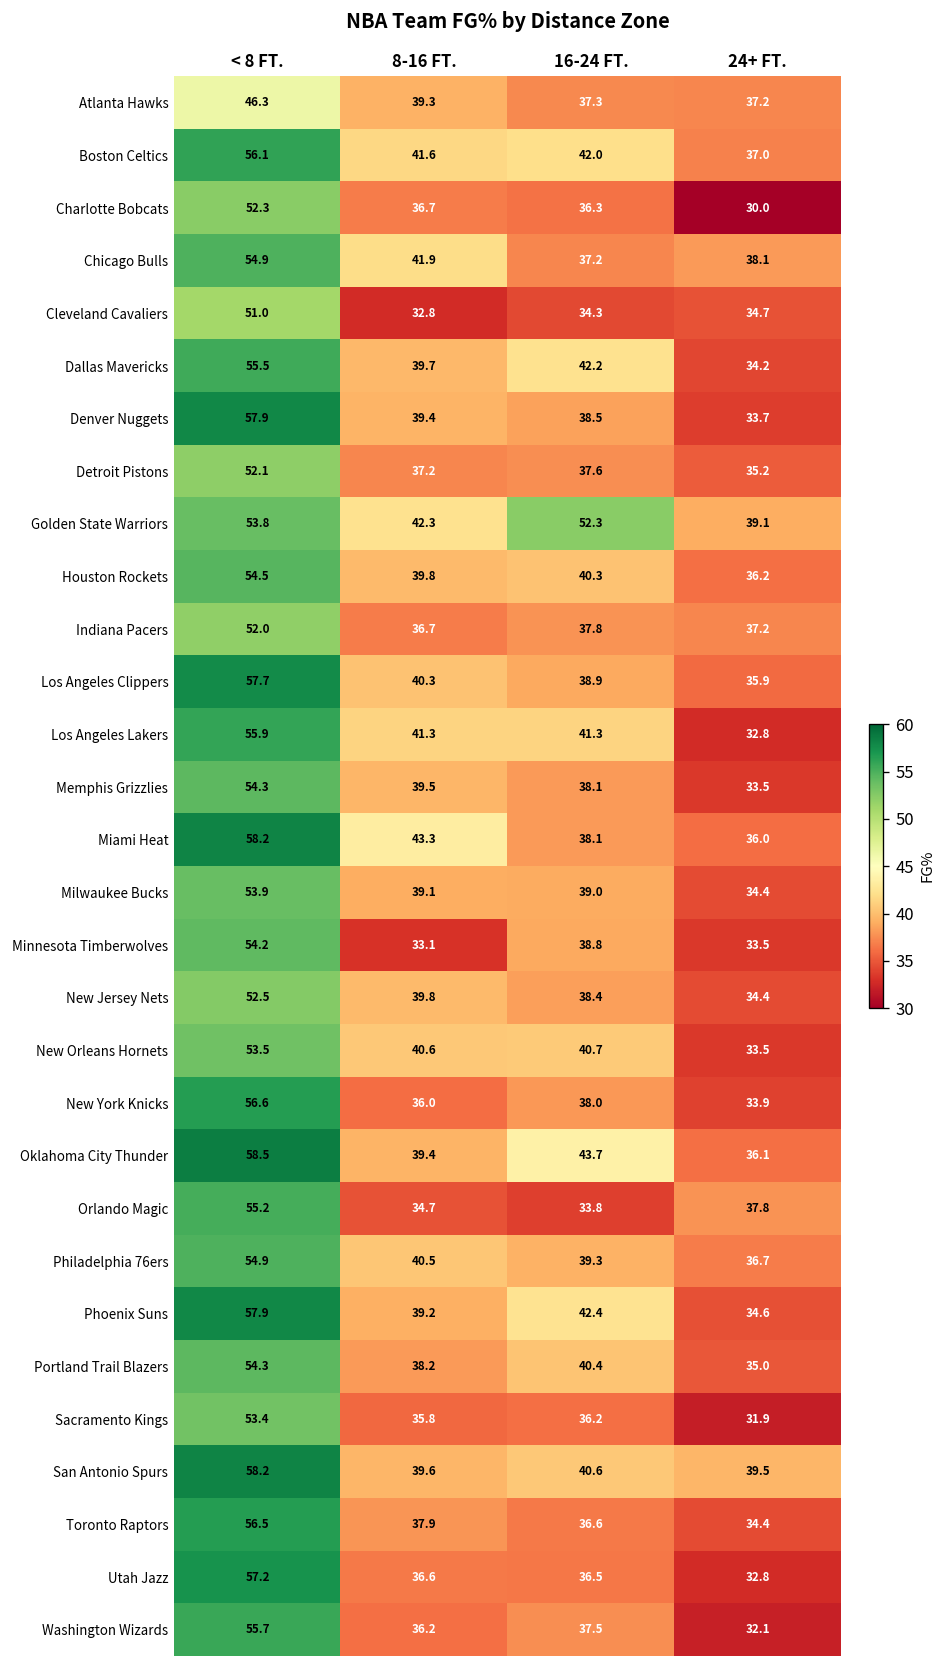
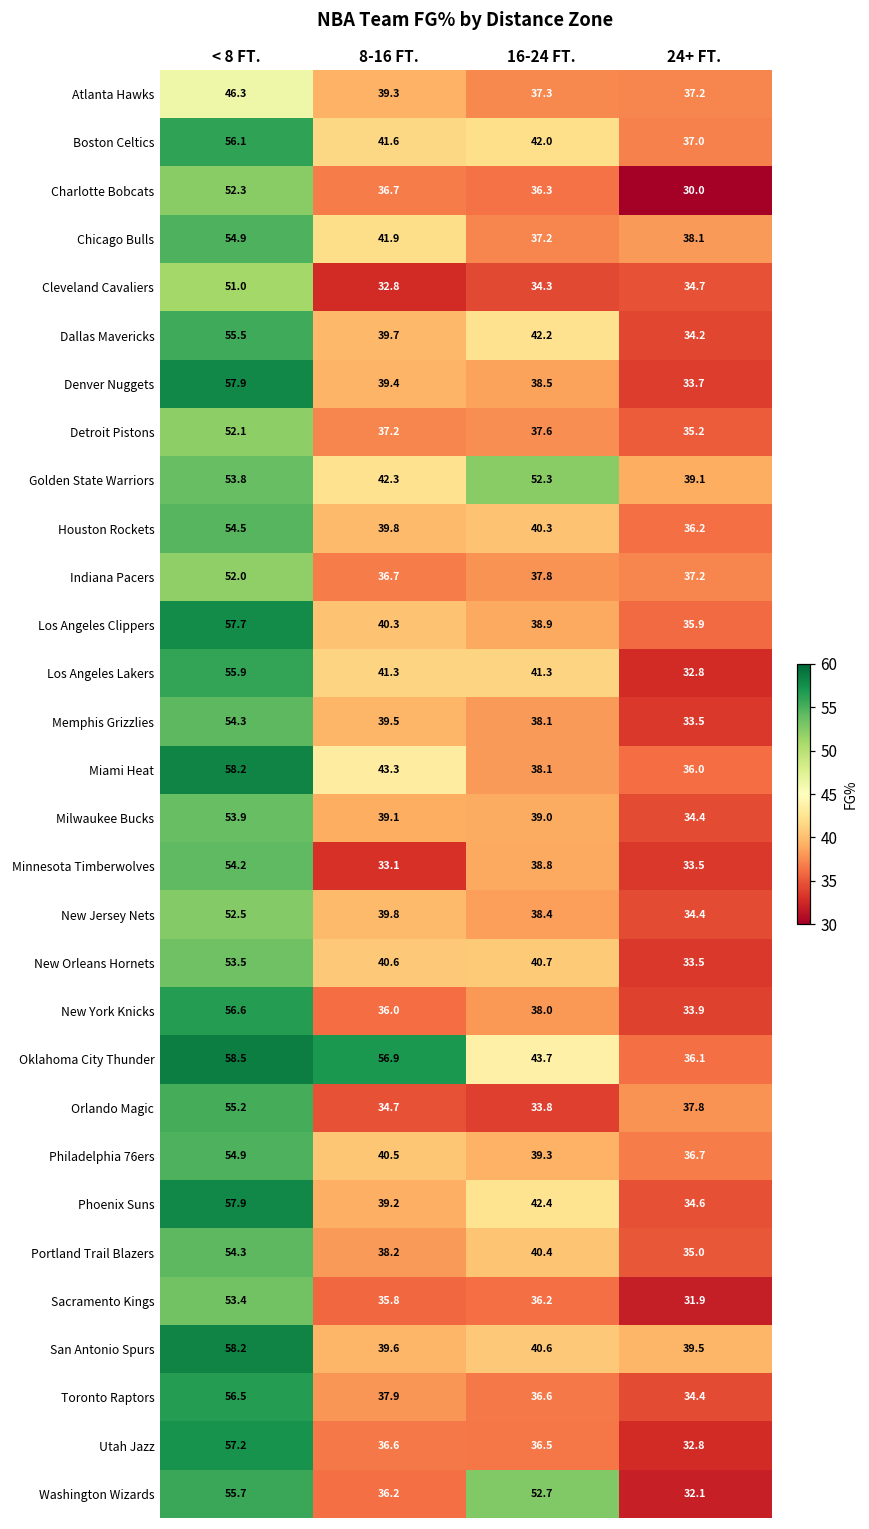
Oklahoma City Thunder, 8-16 FT.: 39.4 -> 56.9
Washington Wizards, 16-24 FT.: 37.5 -> 52.7
